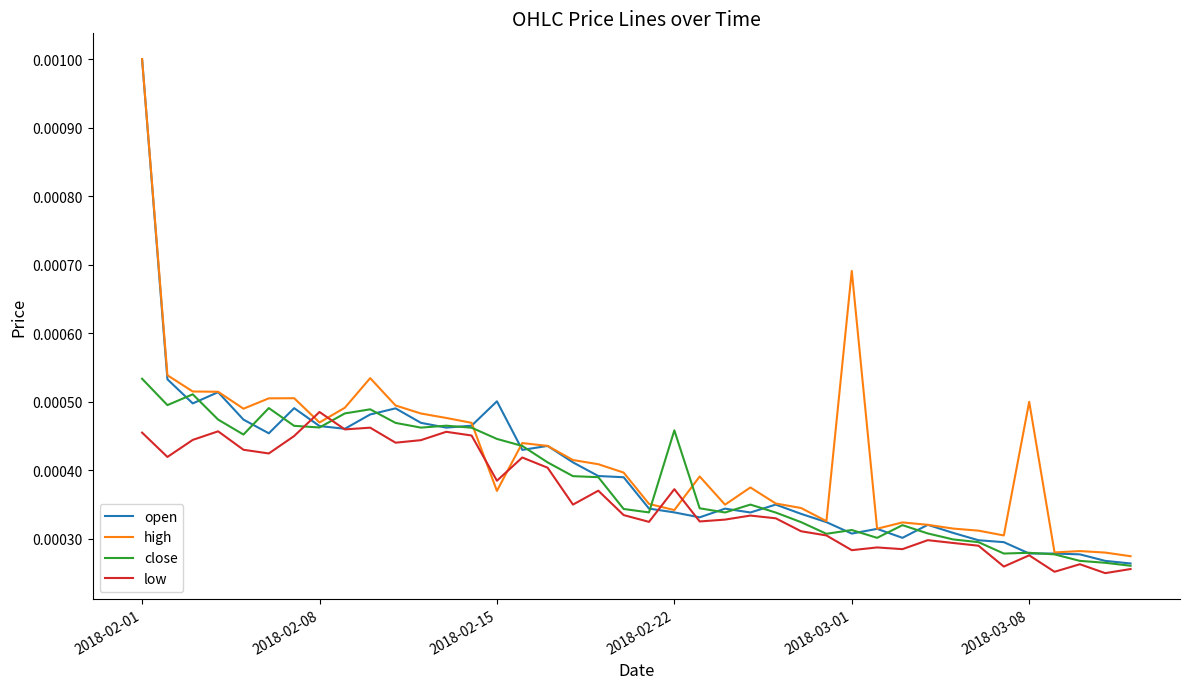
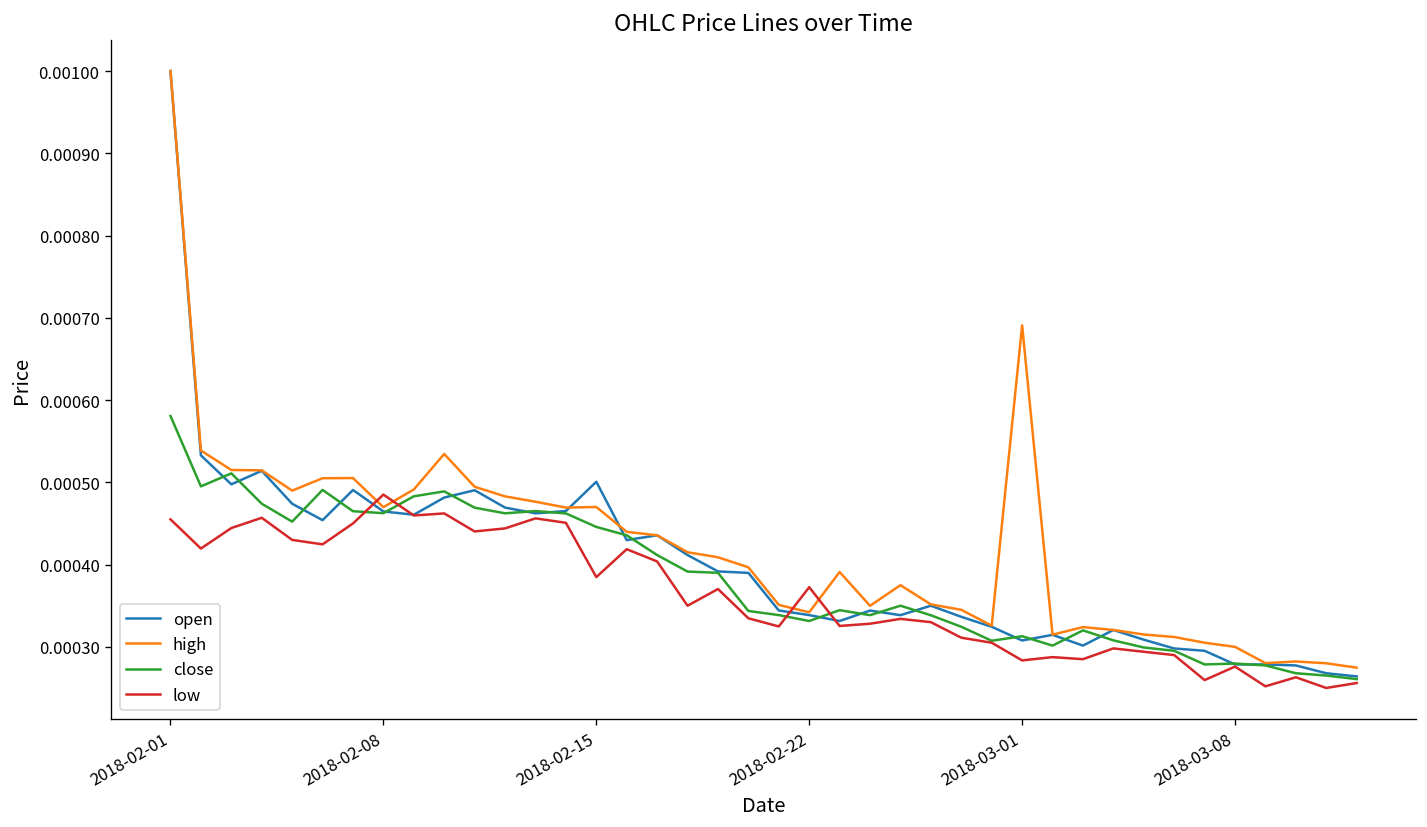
close, 2018-02-01: 0.00053 -> 0.00058
high, 2018-02-15: 0.00037 -> 0.00047
close, 2018-02-22: 0.00046 -> 0.00033
high, 2018-03-08: 0.0005 -> 0.0003
